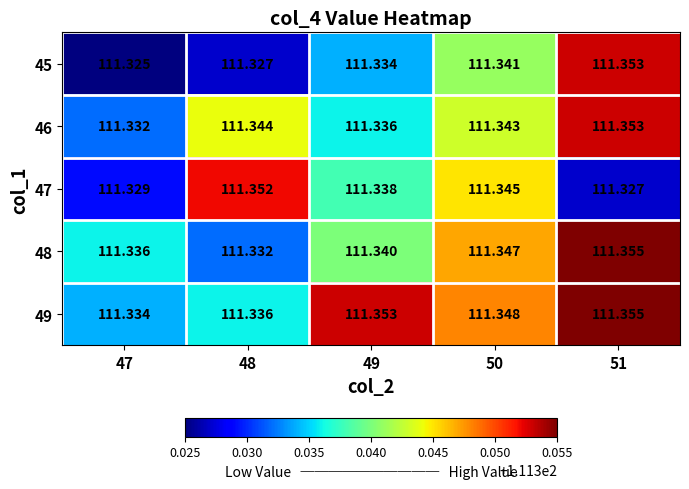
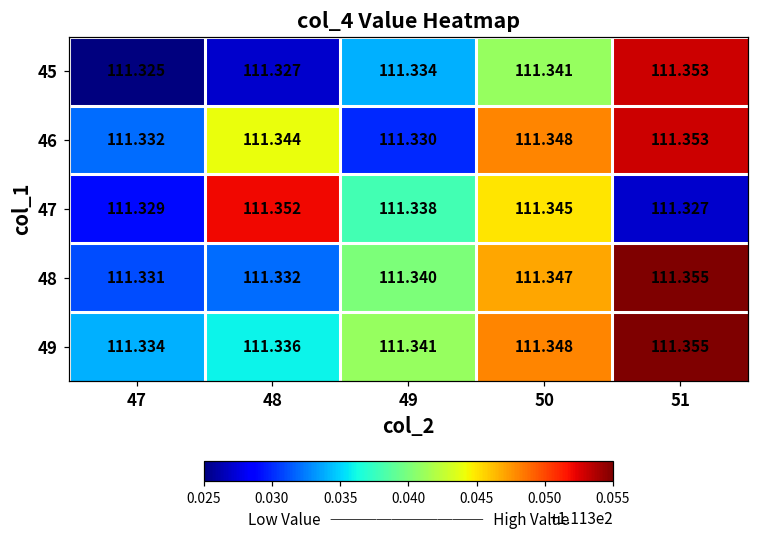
46, 49: 111.336 -> 111.330
46, 50: 111.343 -> 111.348
48, 47: 111.336 -> 111.331
49, 49: 111.353 -> 111.341
